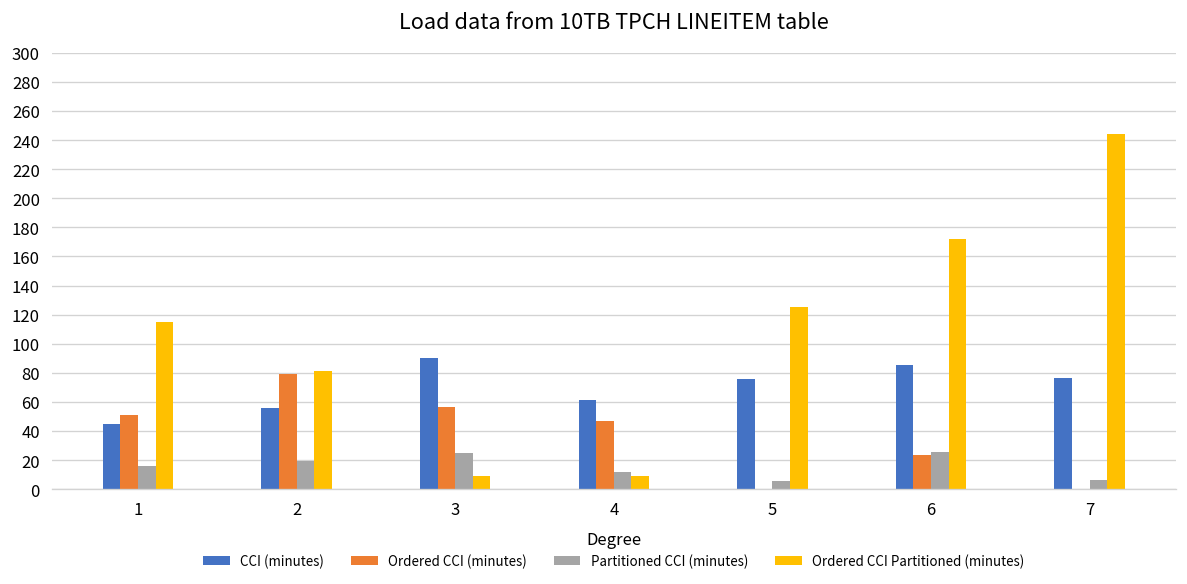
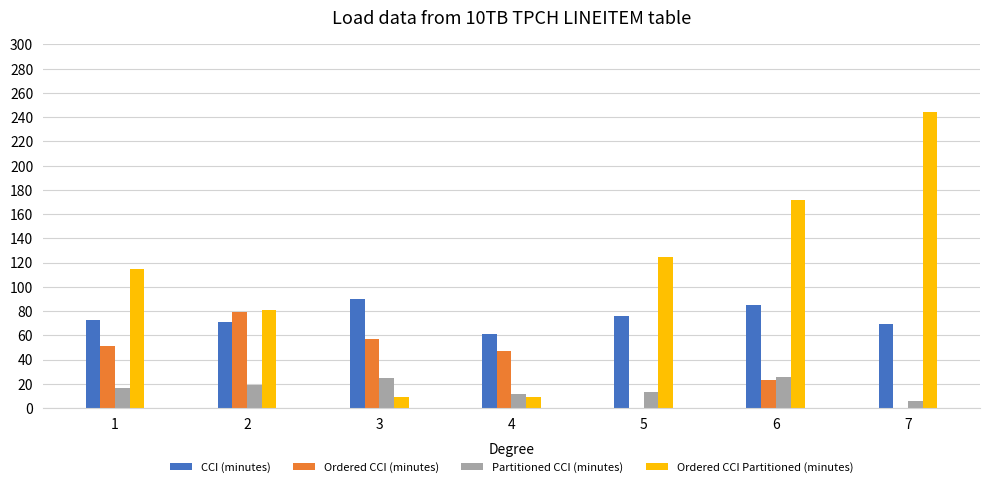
CCI (minutes), 1: 45 -> 72
CCI (minutes), 2: 56 -> 71
Partitioned CCI (minutes), 5: 6 -> 13
CCI (minutes), 7: 76 -> 69
